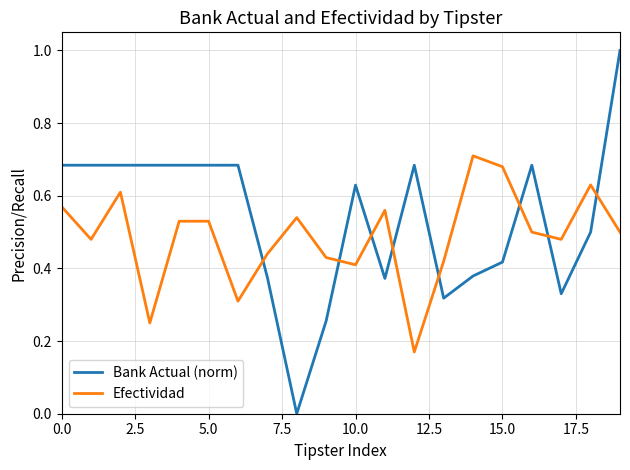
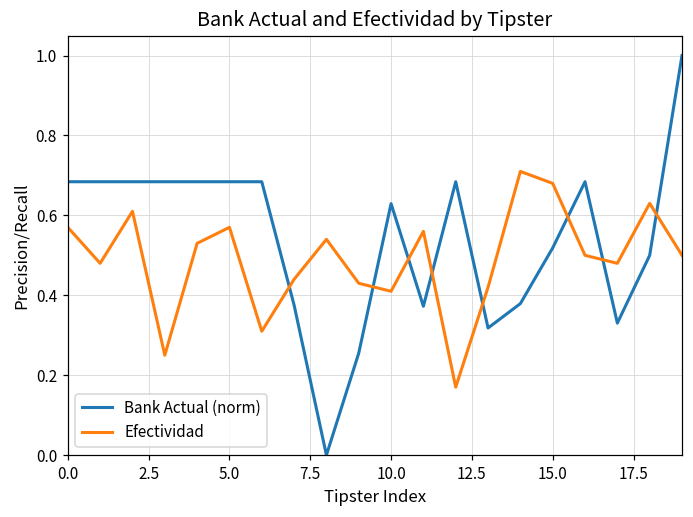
Efectividad, 5.0: 0.53 -> 0.57
Bank Actual (norm), 15.0: 0.42 -> 0.52
